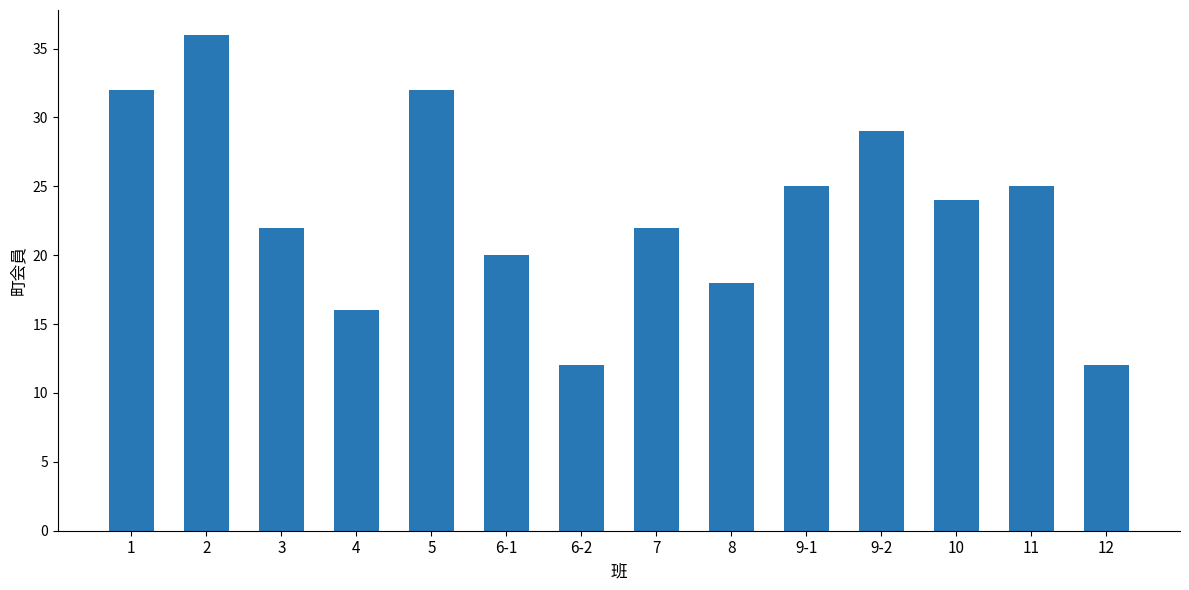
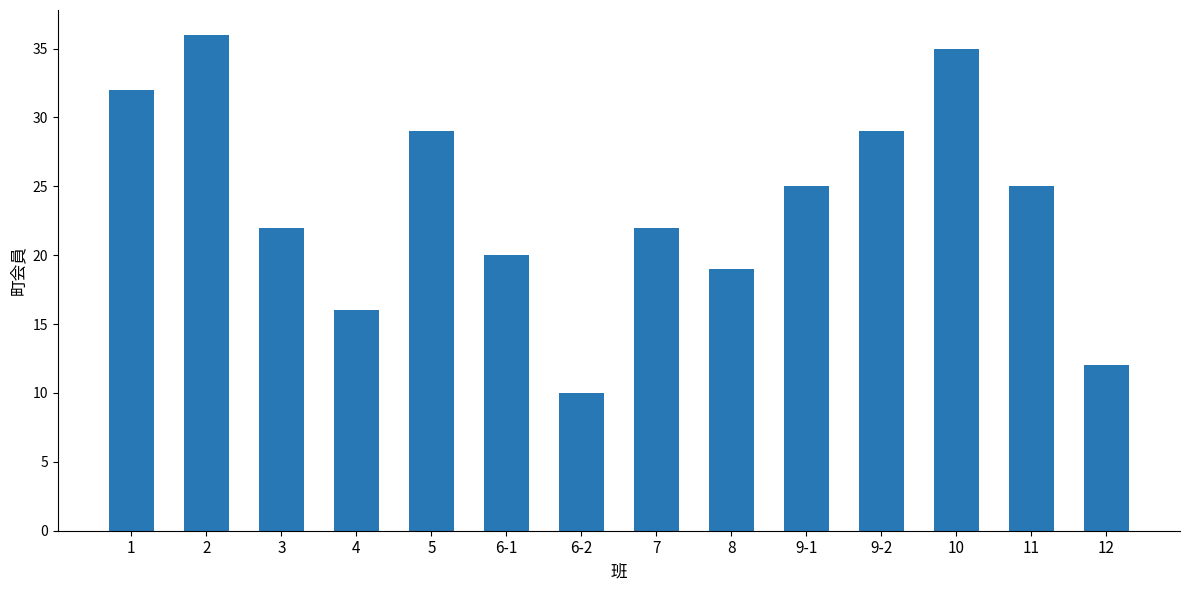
5: 32 -> 29
6-2: 12 -> 10
8: 18 -> 19
10: 24 -> 35
